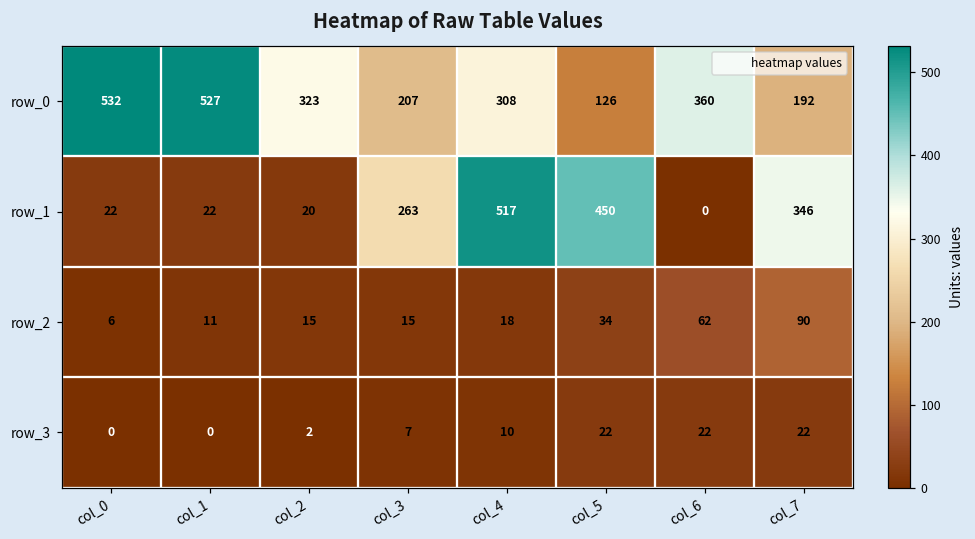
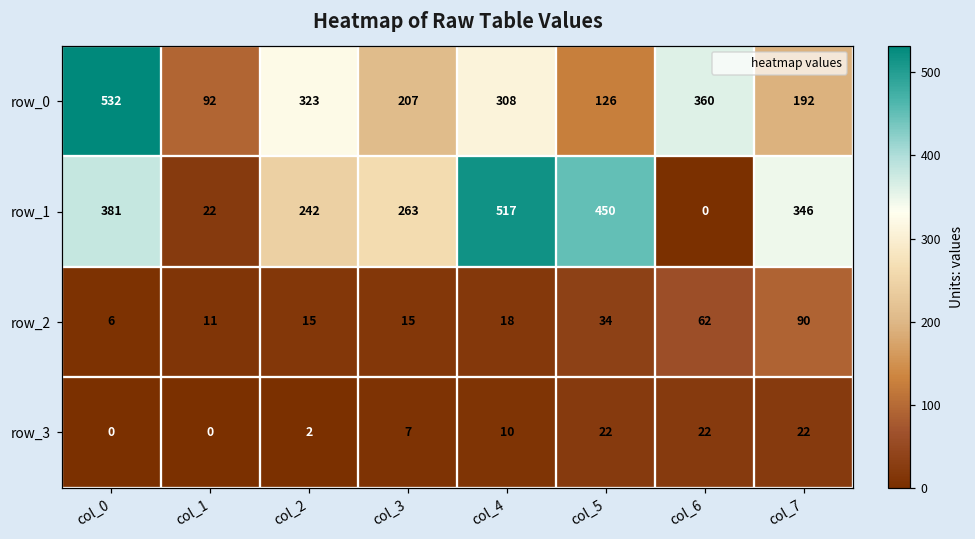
row_0, col_1: 527 -> 92
row_1, col_0: 22 -> 381
row_1, col_2: 20 -> 242
